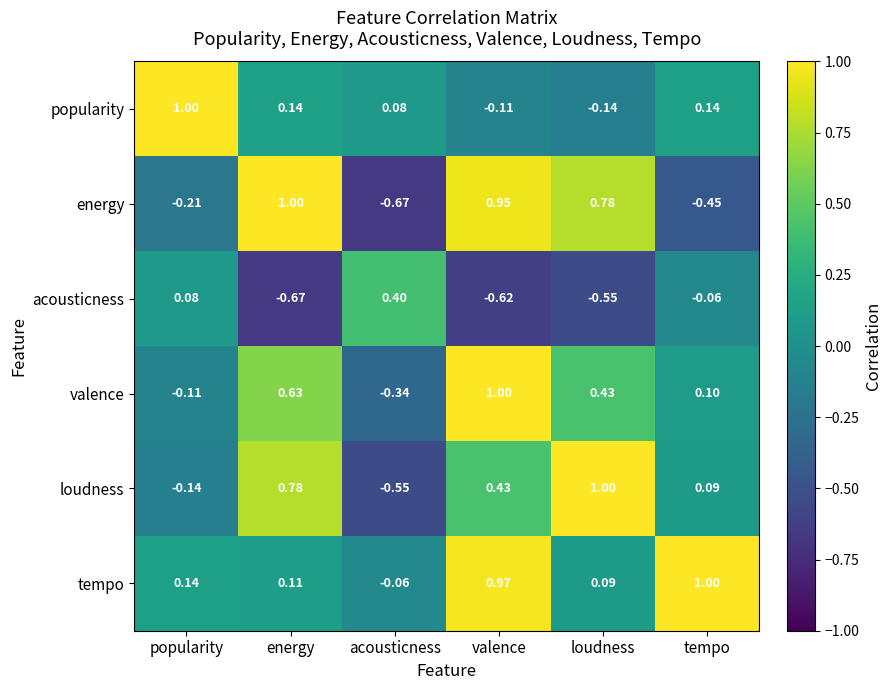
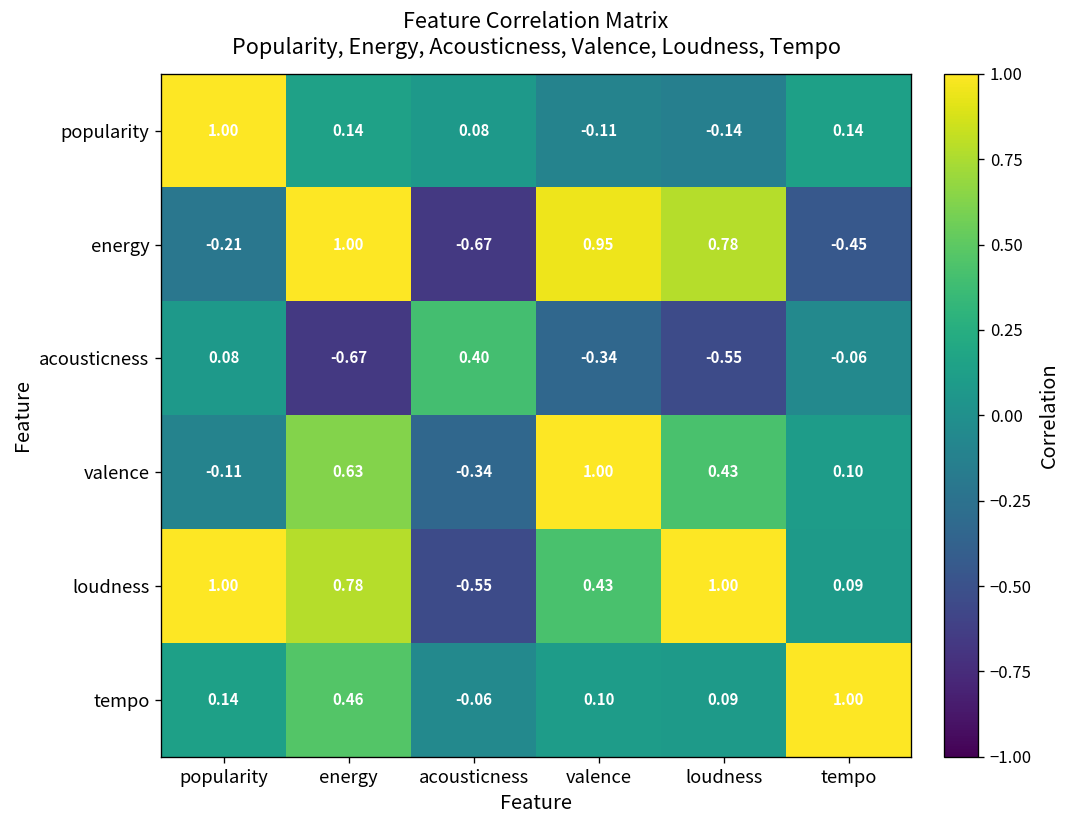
acousticness, valence: -0.62 -> -0.34
loudness, popularity: -0.14 -> 1.00
tempo, energy: 0.11 -> 0.46
tempo, valence: 0.97 -> 0.10
